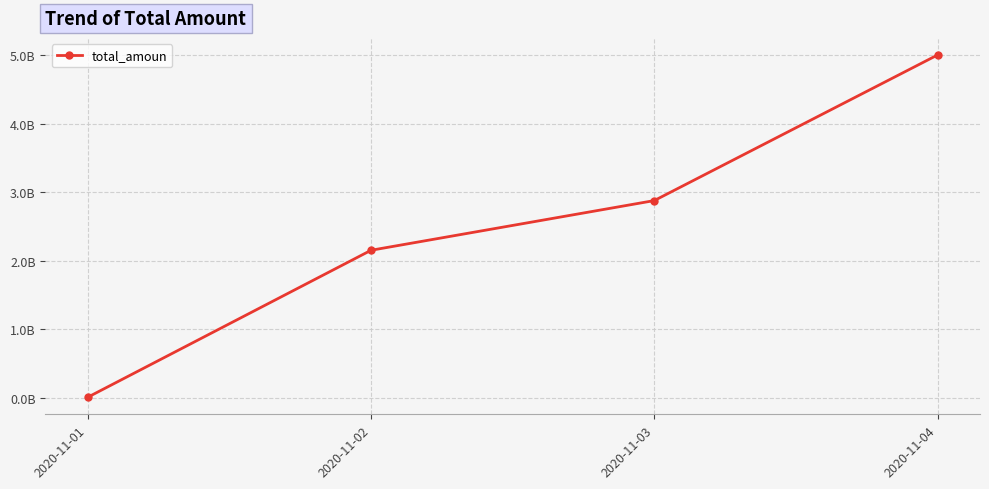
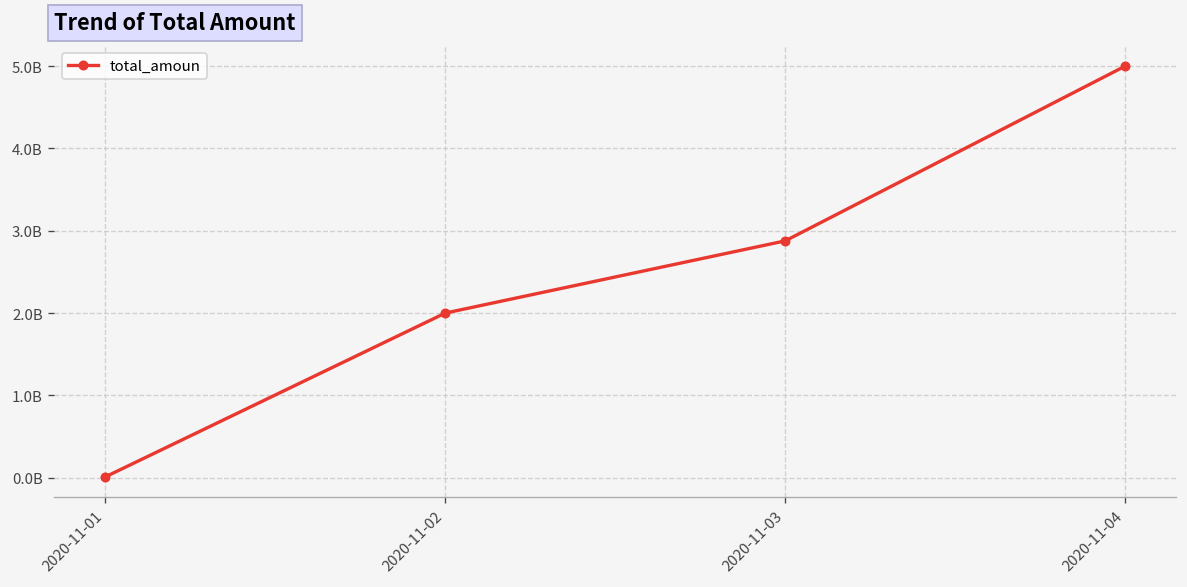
2020-11-02: 2200000000 -> 2000000000
